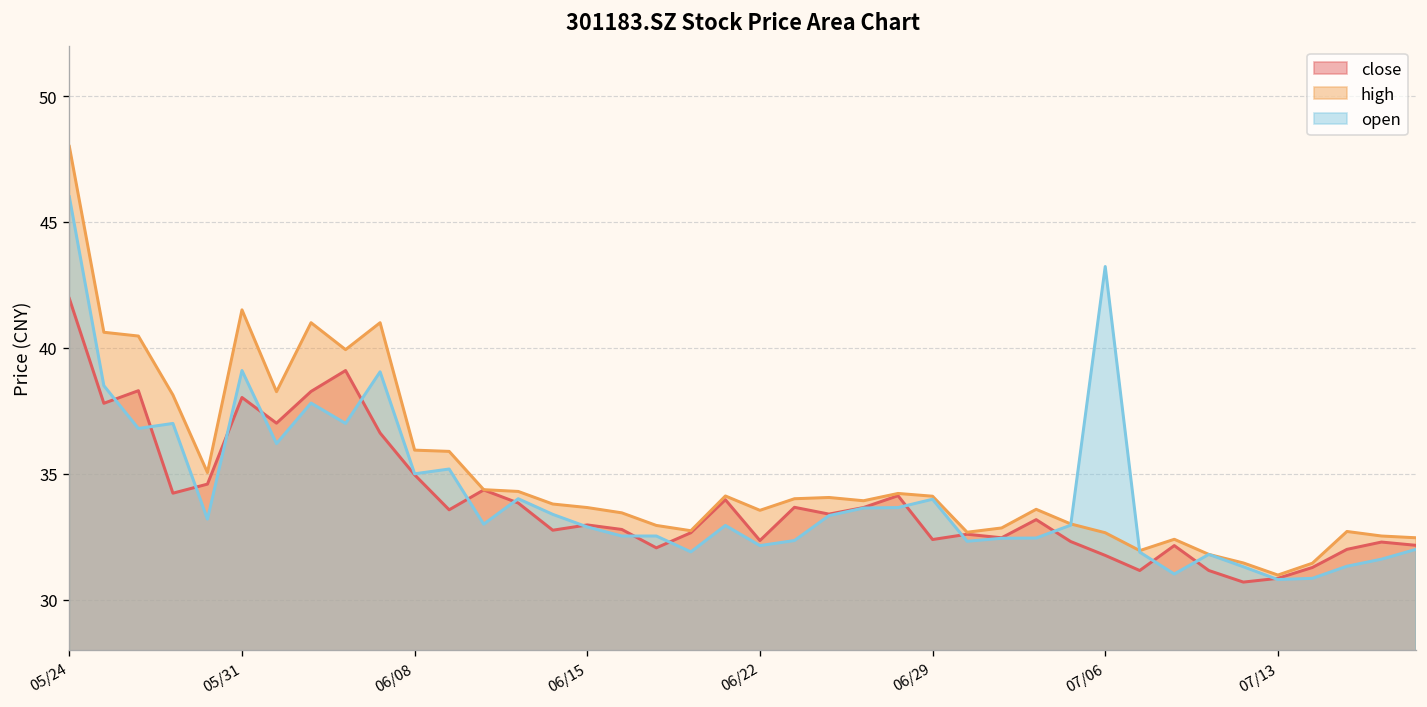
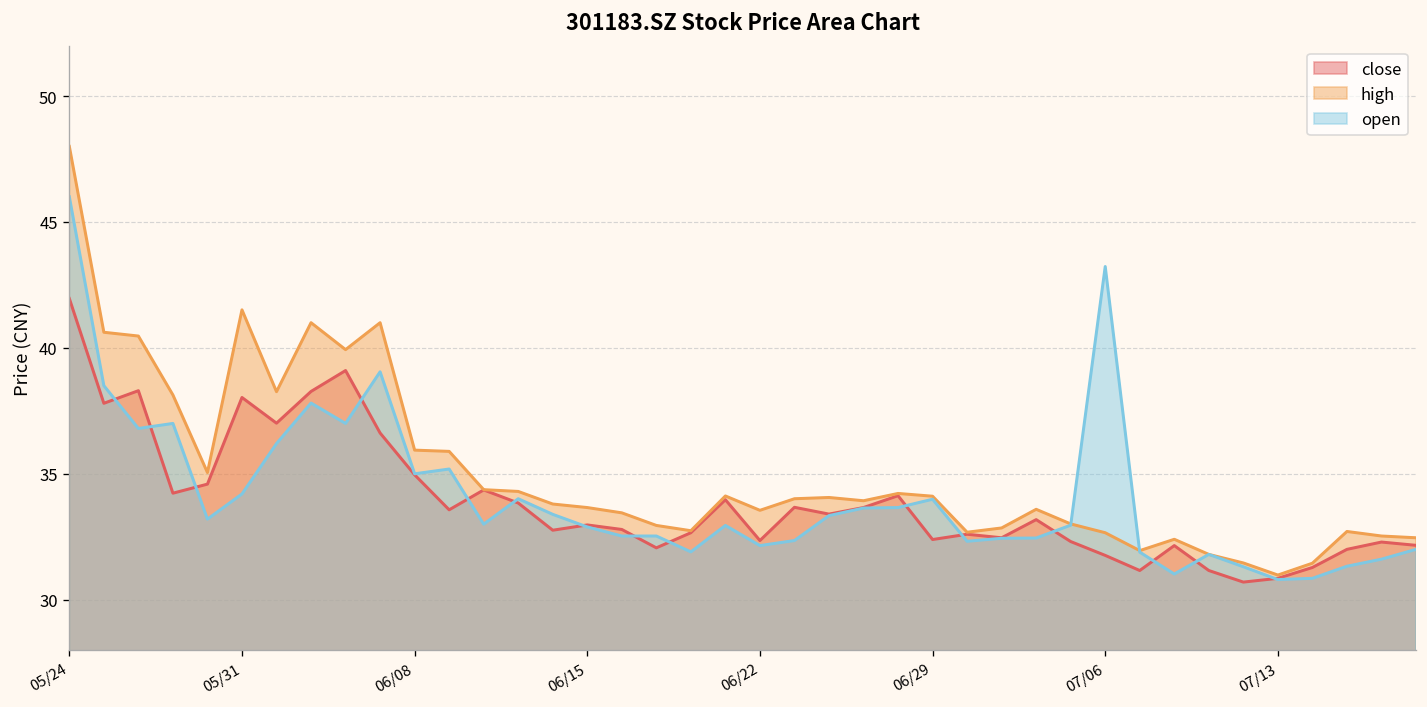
open, 05/31: 39.1 -> 34.2
